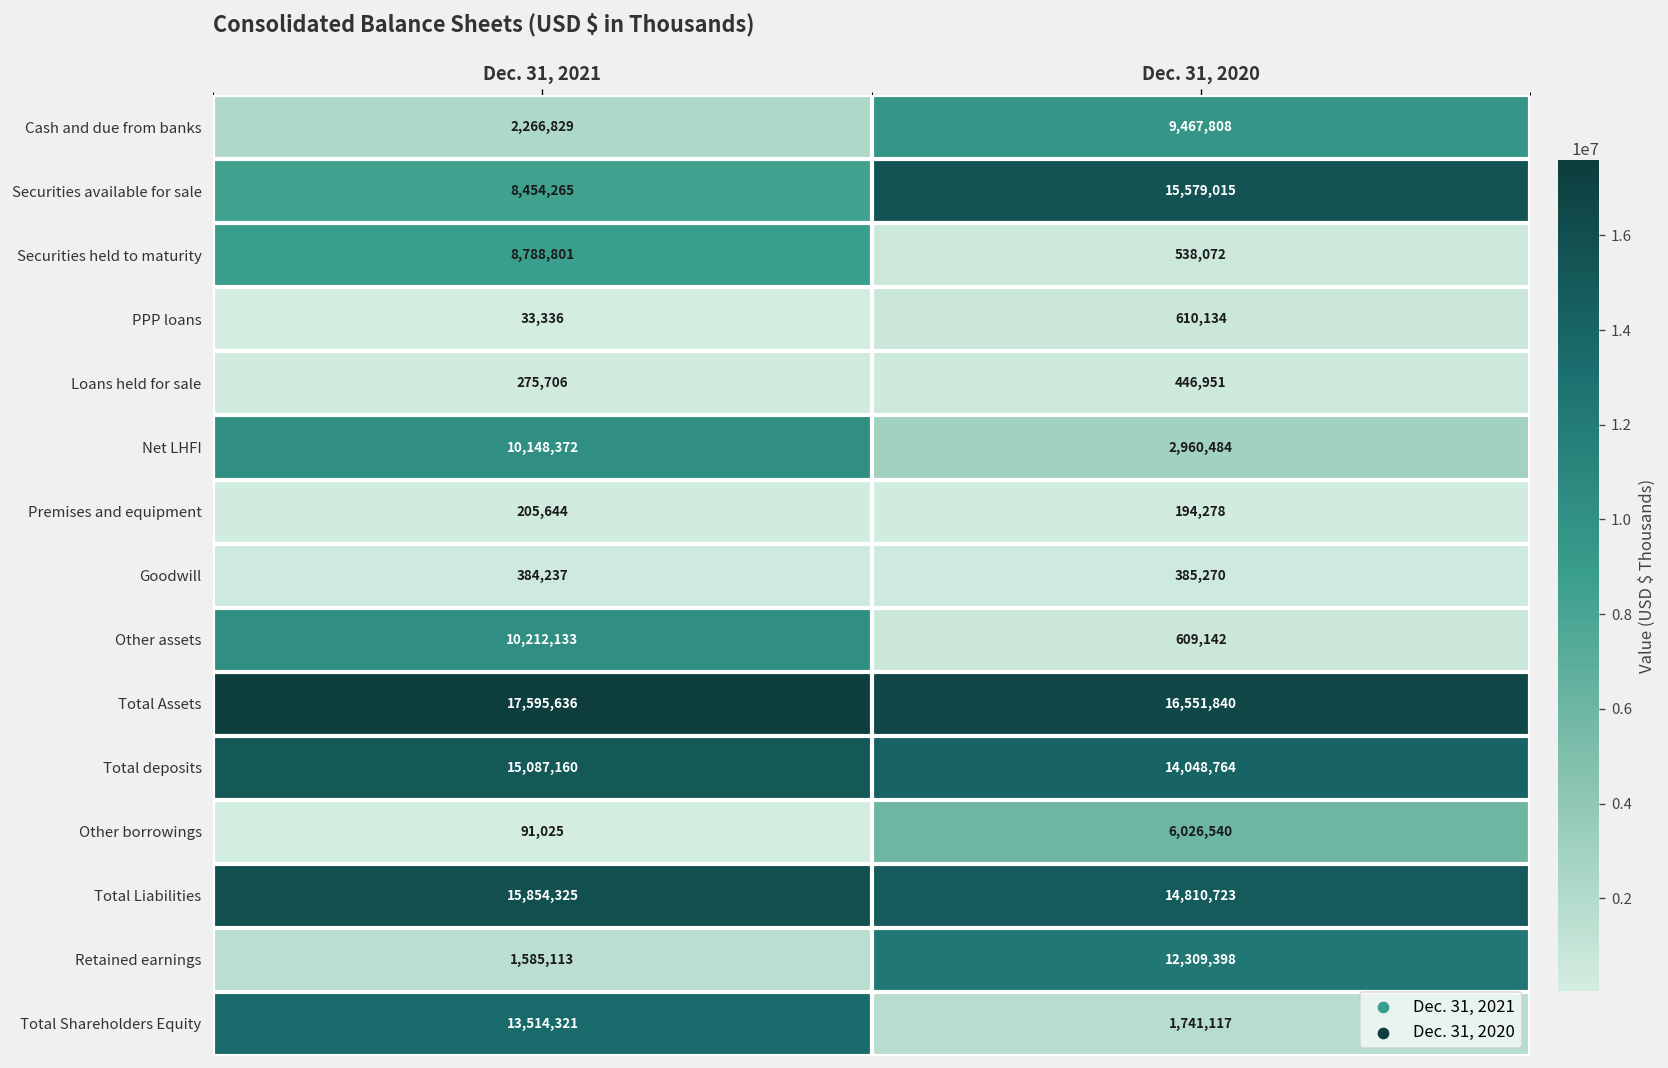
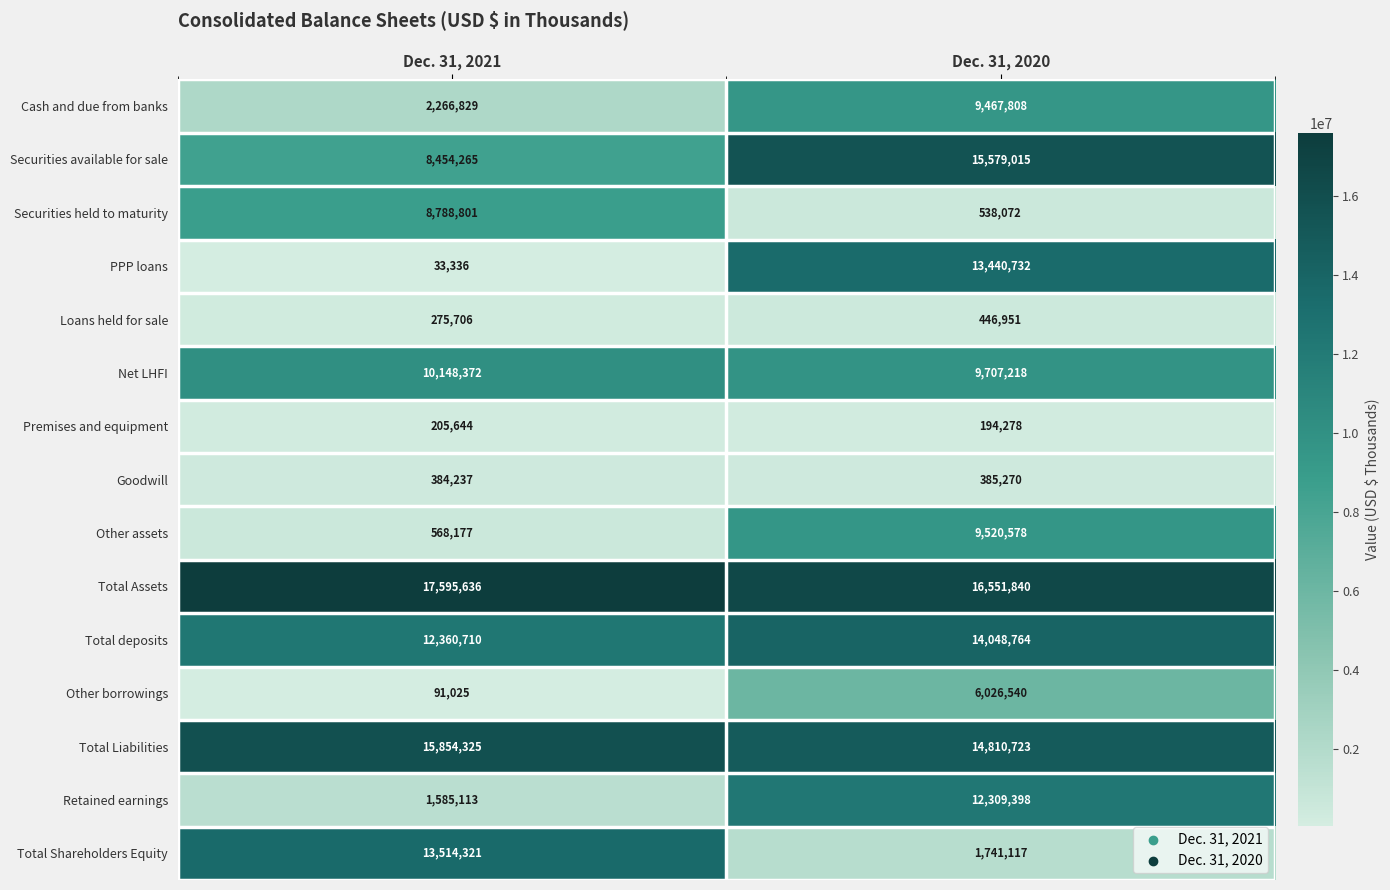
PPP loans, Dec. 31, 2020: 610,134 -> 13,440,732
Net LHFI, Dec. 31, 2020: 2,960,484 -> 9,707,218
Other assets, Dec. 31, 2021: 10,212,133 -> 568,177
Other assets, Dec. 31, 2020: 609,142 -> 9,520,578
Total deposits, Dec. 31, 2021: 15,087,160 -> 12,360,710
